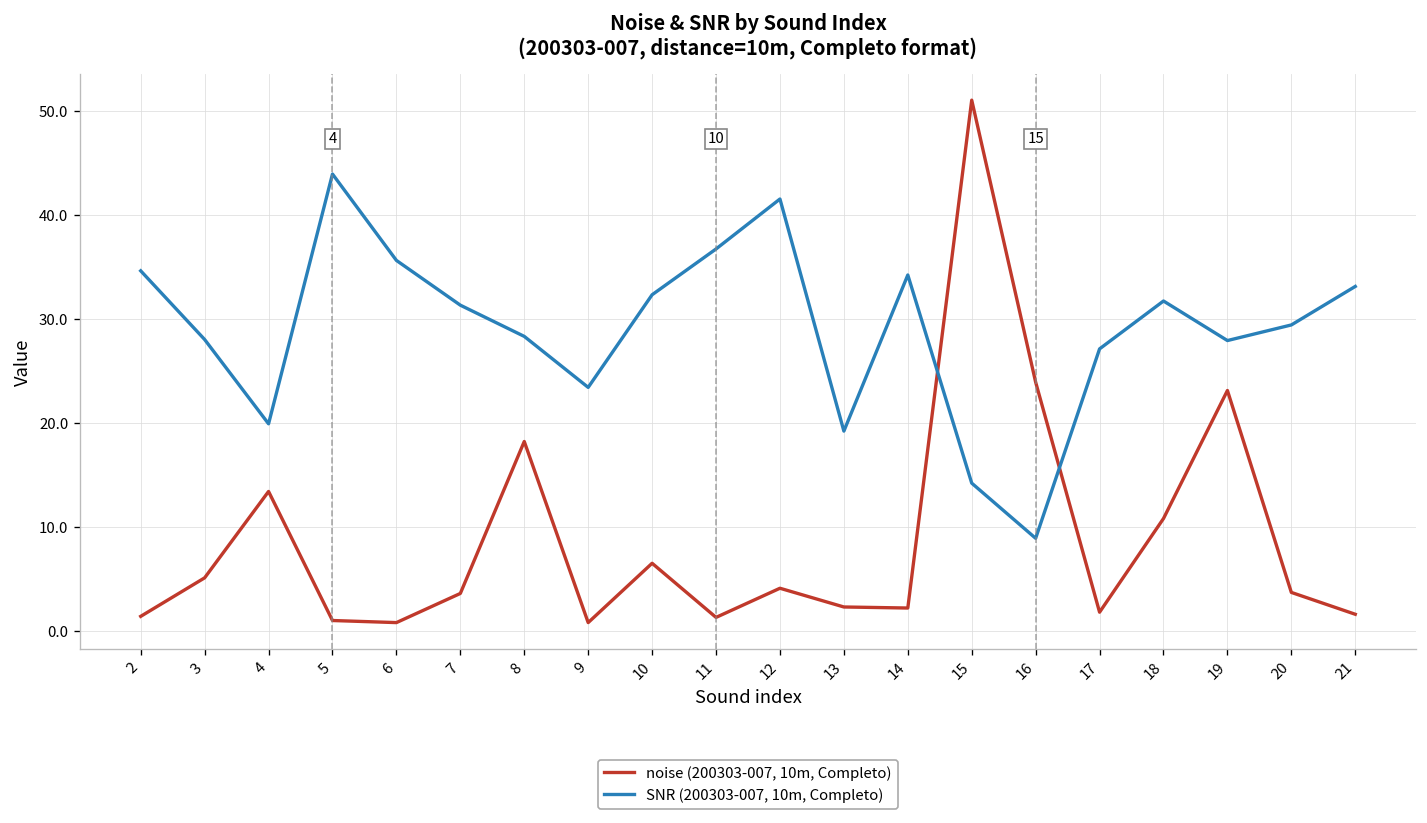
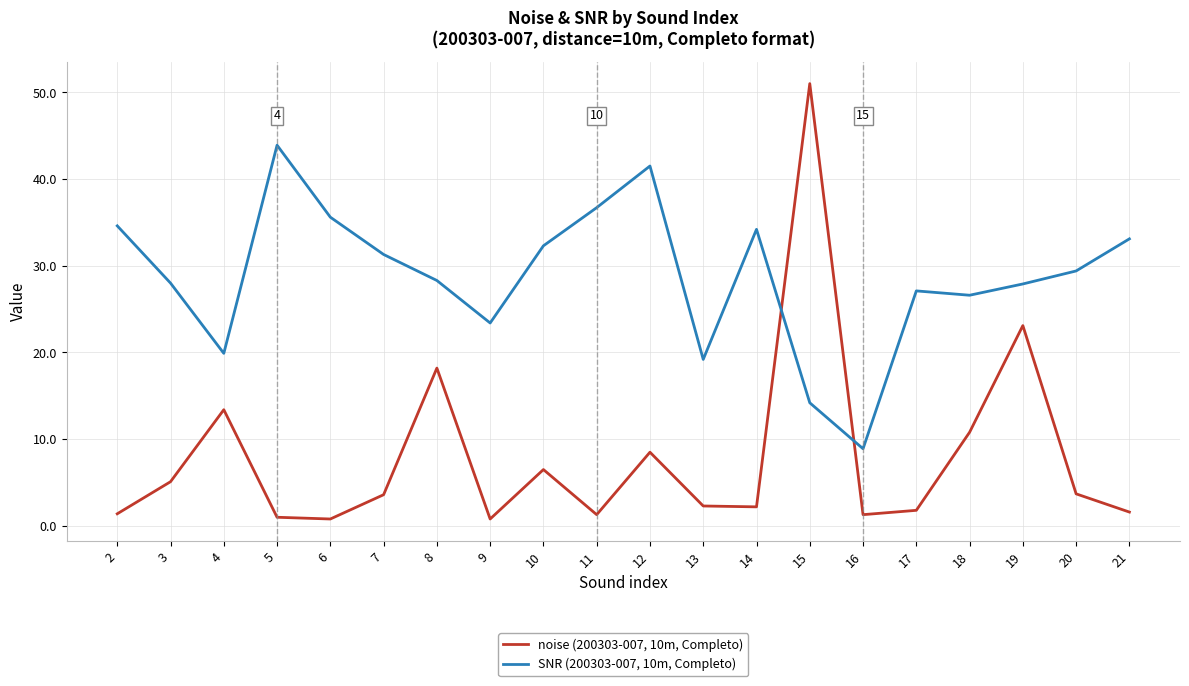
noise (200303-007, 10m, Completo), 12: 4 -> 9
noise (200303-007, 10m, Completo), 16: 24 -> 1
SNR (200303-007, 10m, Completo), 18: 32 -> 27
